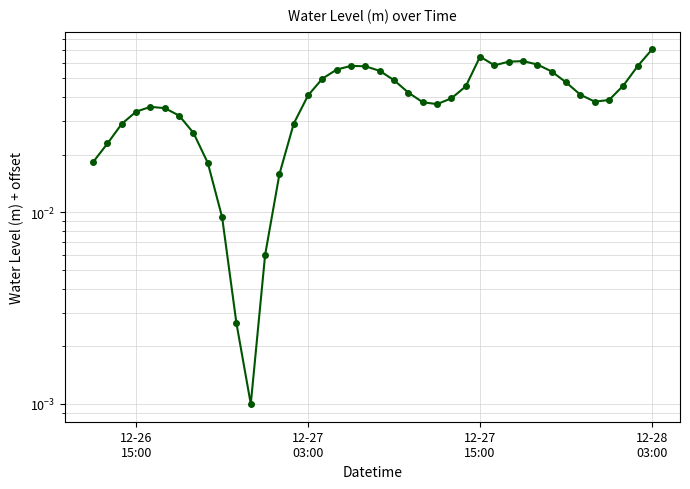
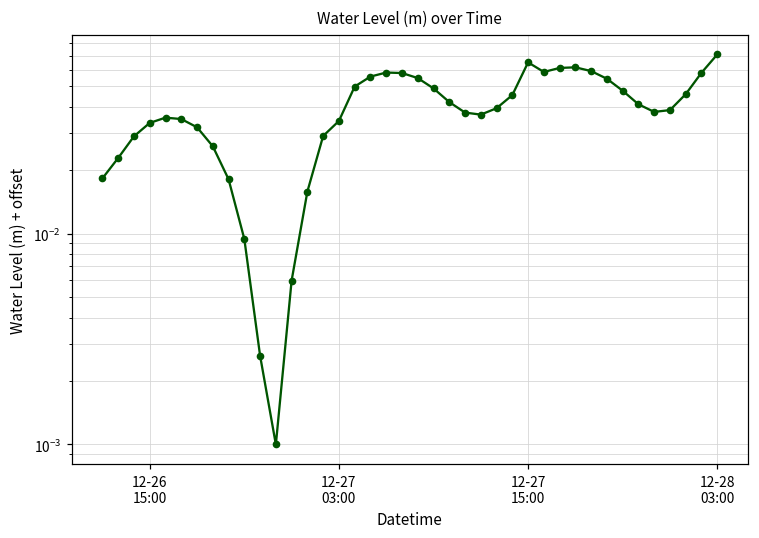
12-27 03:00: 0.041 -> 0.034
